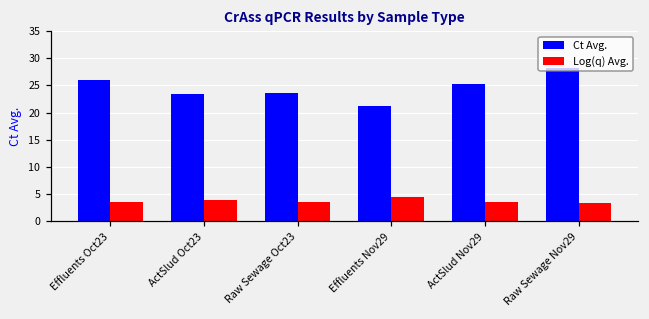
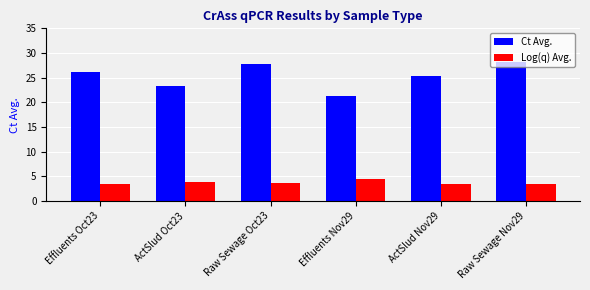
Ct Avg., Raw Sewage Oct23: 24 -> 28
